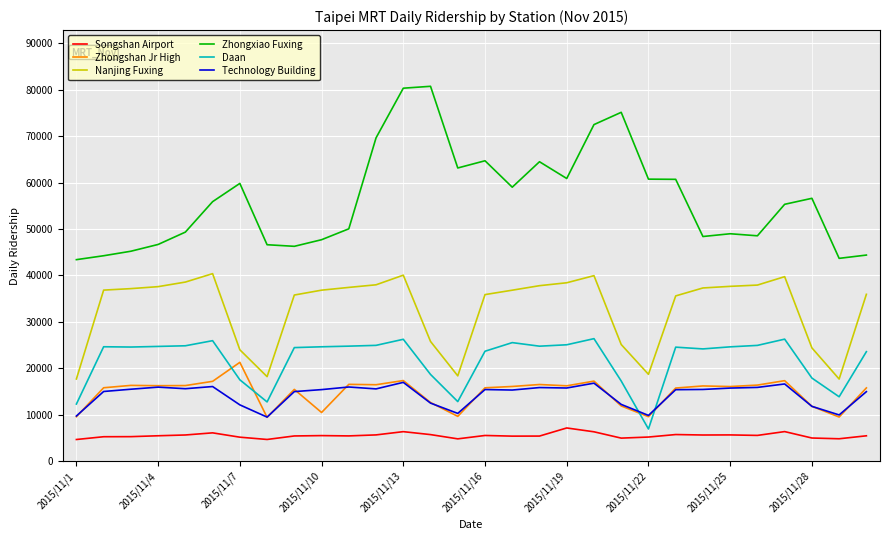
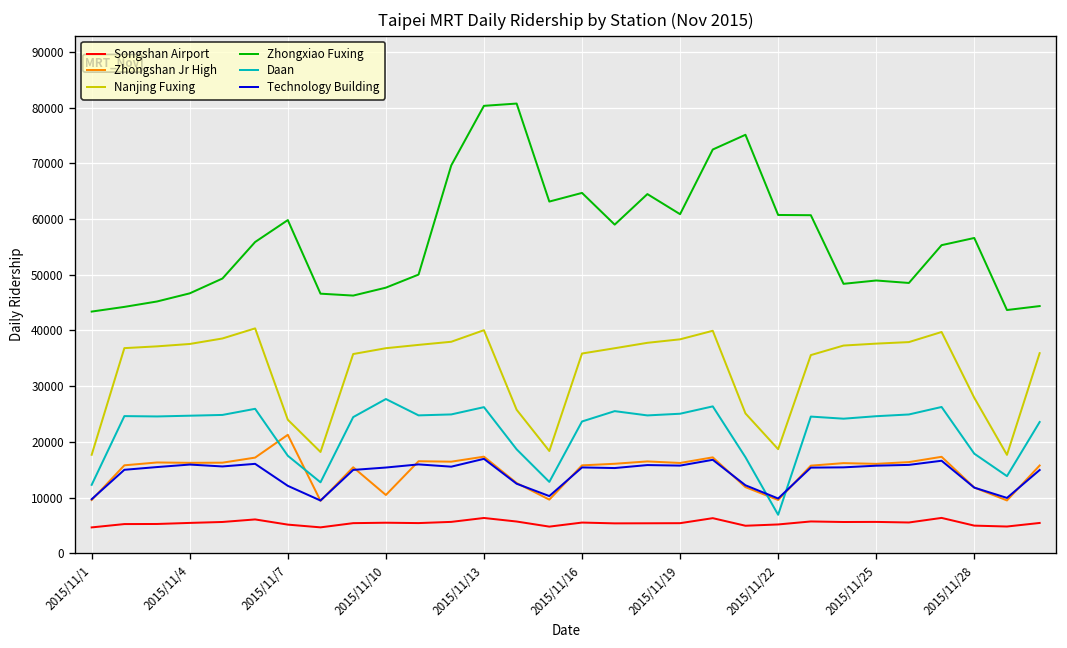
Daan, 2015/11/10: 25000 -> 28000
Songshan Airport, 2015/11/19: 7000 -> 5000
Nanjing Fuxing, 2015/11/28: 24000 -> 28000
